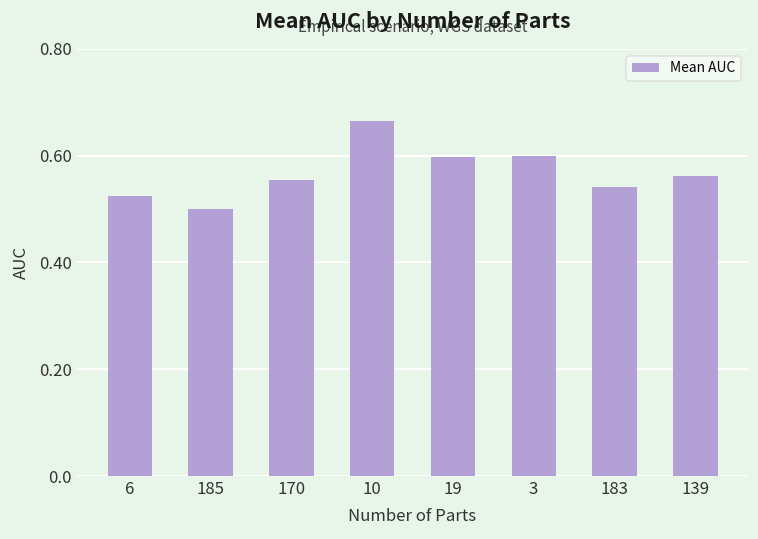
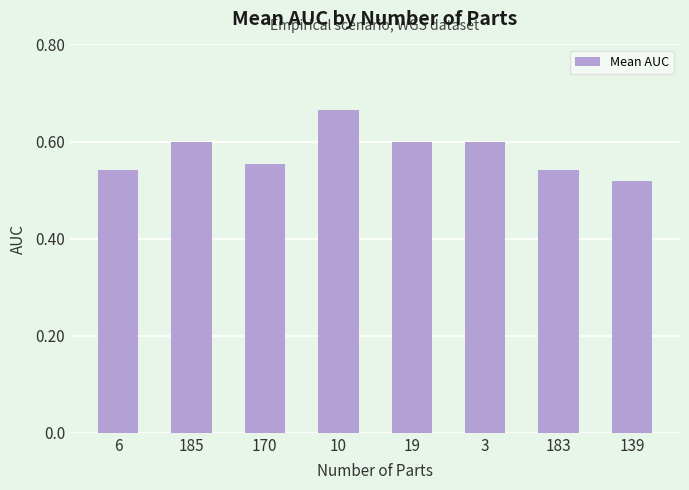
6: 0.52 -> 0.54
185: 0.5 -> 0.6
139: 0.56 -> 0.52
